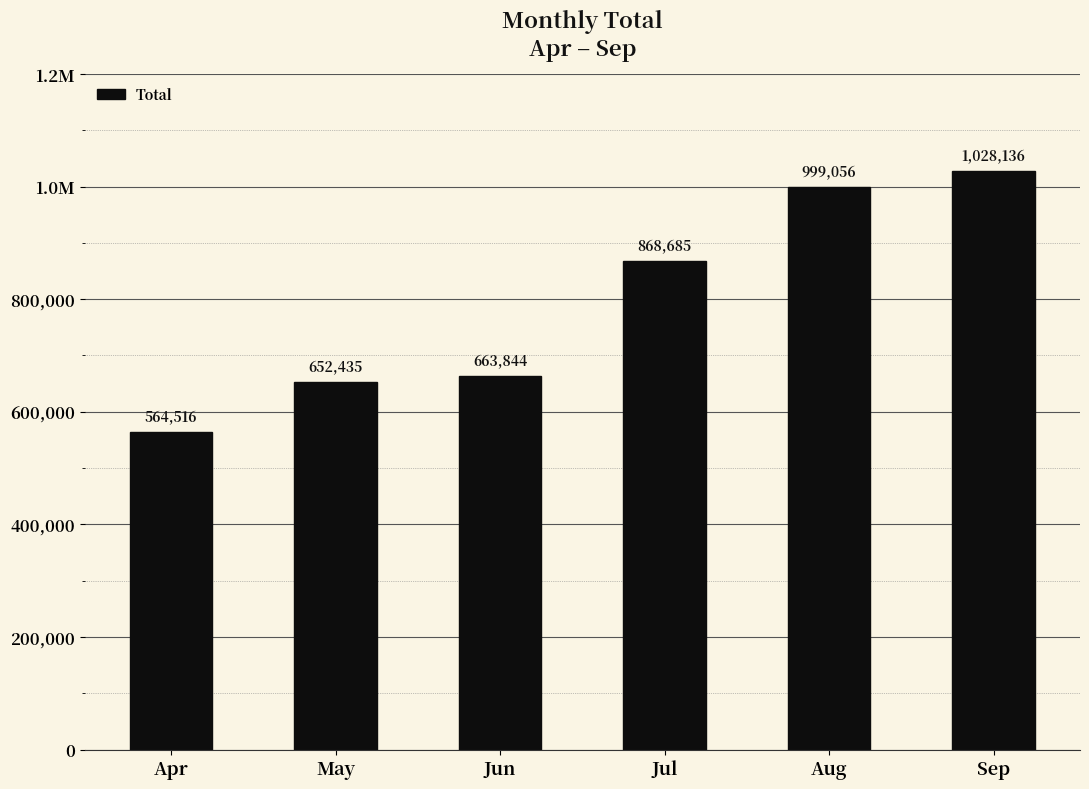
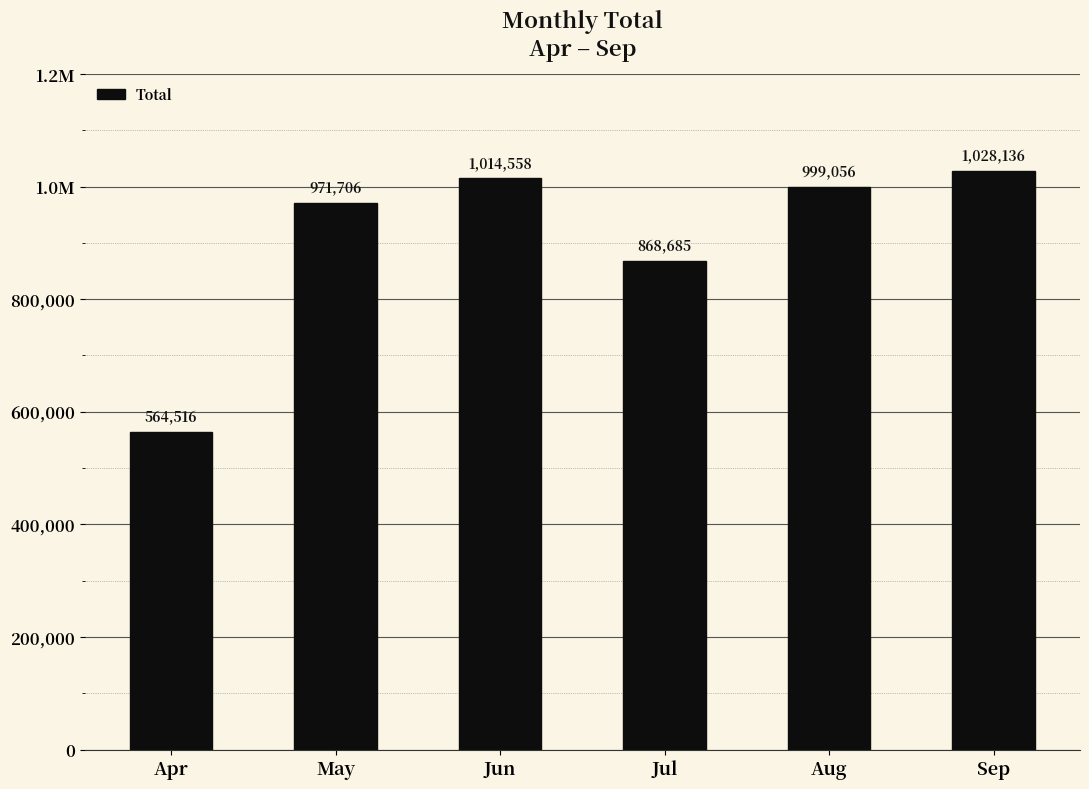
May: 652,435 -> 971,706
Jun: 663,844 -> 1,014,558
